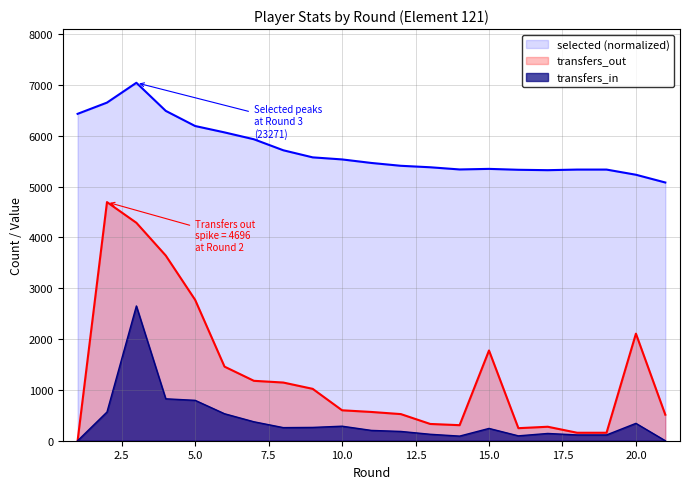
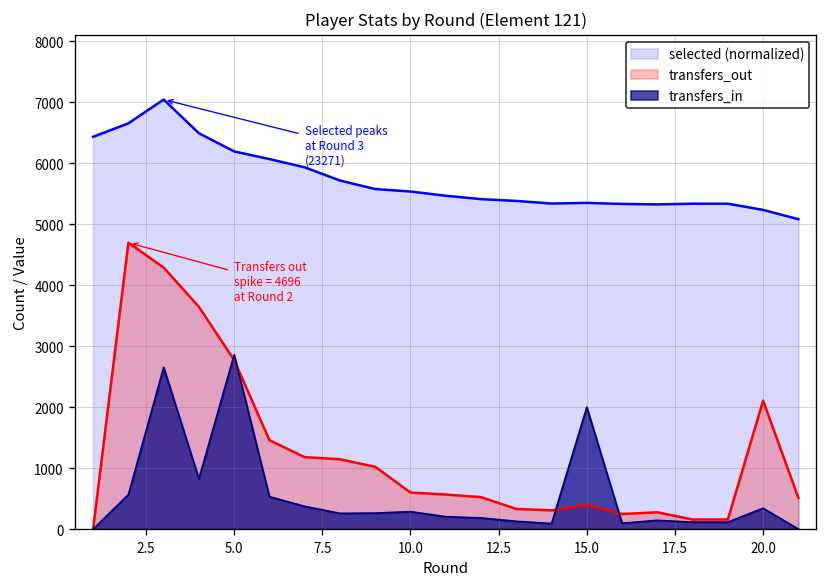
transfers_in, 5.0: 800 -> 2900
transfers_out, 15.0: 1800 -> 400
transfers_in, 15.0: 200 -> 2000
